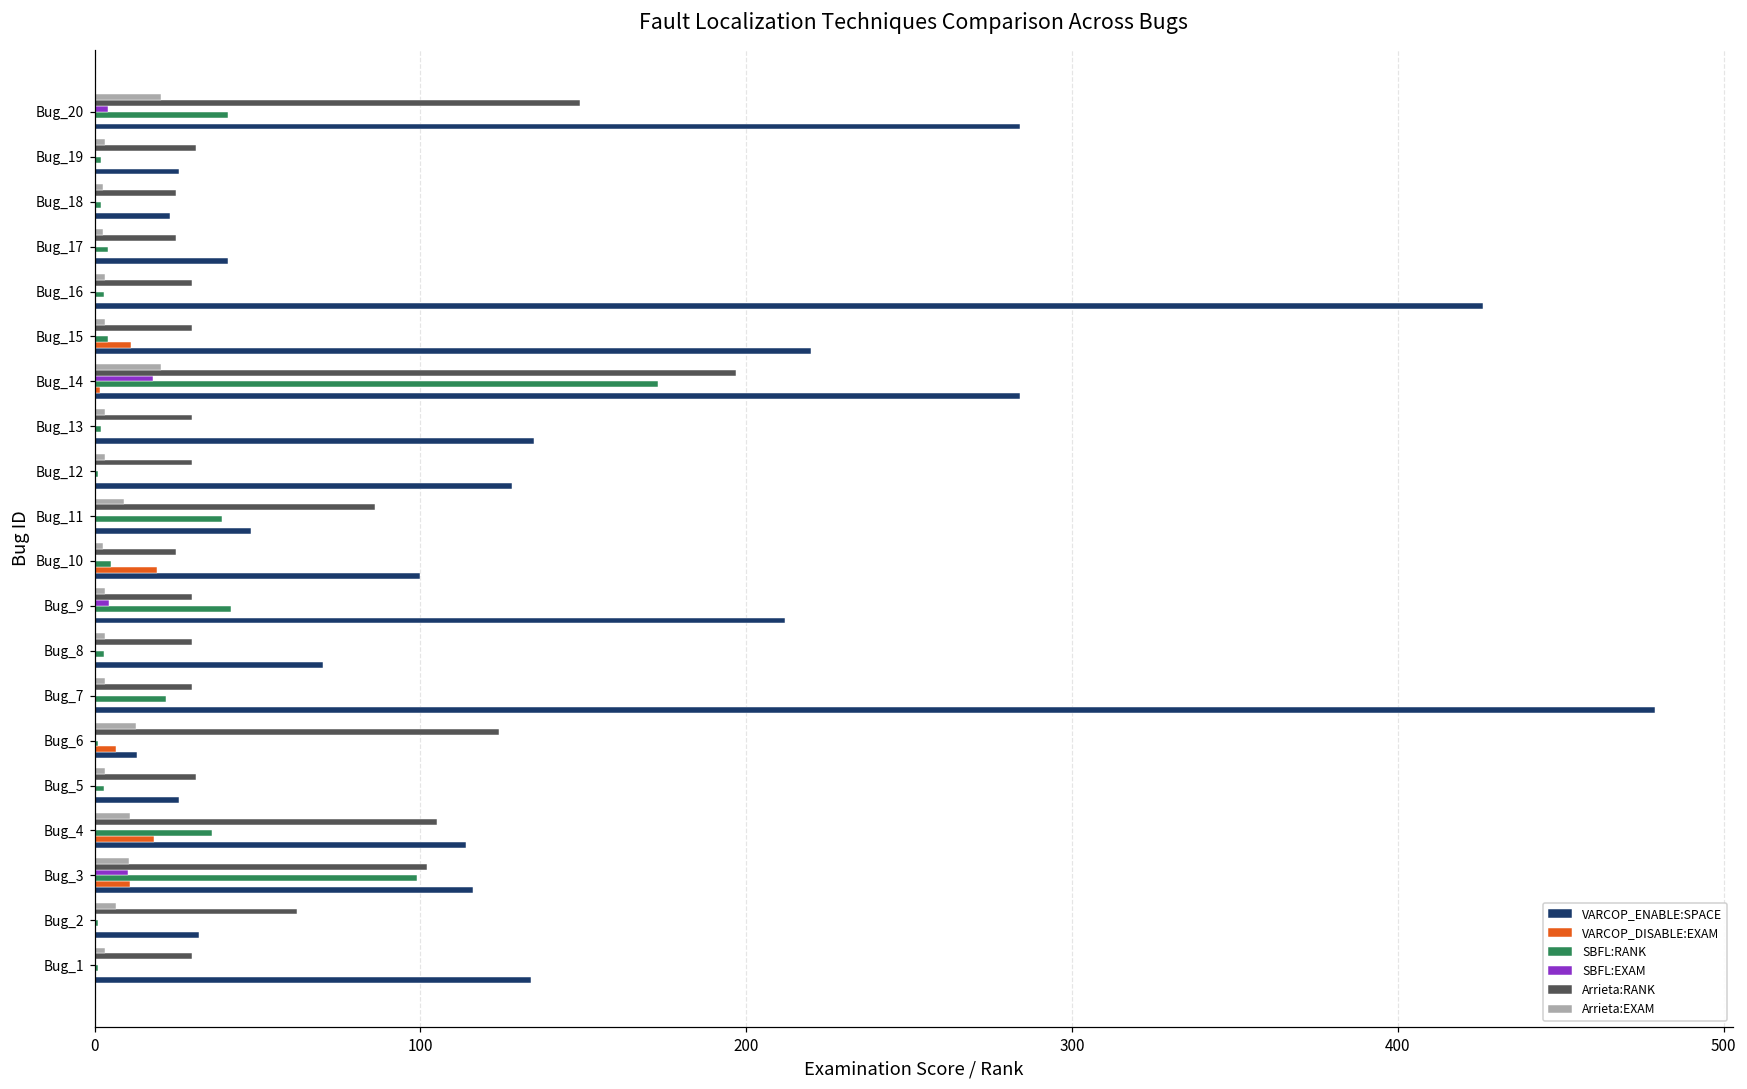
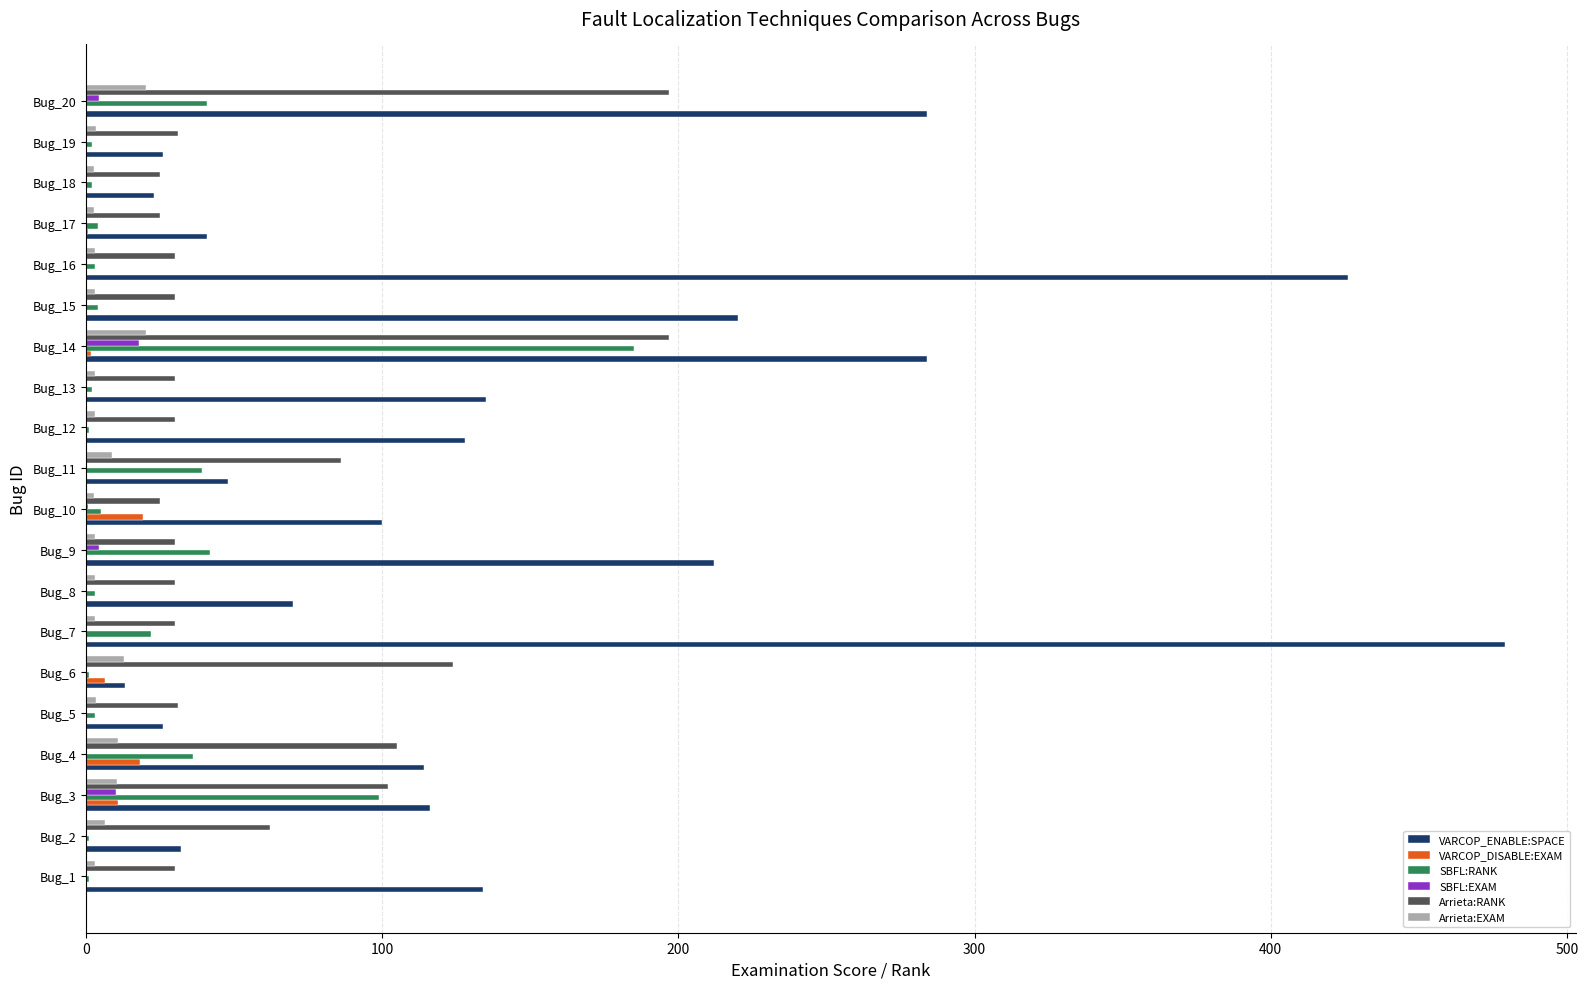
Arrieta:RANK, Bug_20: 149 -> 197
VARCOP_DISABLE:EXAM, Bug_15: 11 -> 0
SBFL:RANK, Bug_14: 173 -> 185
